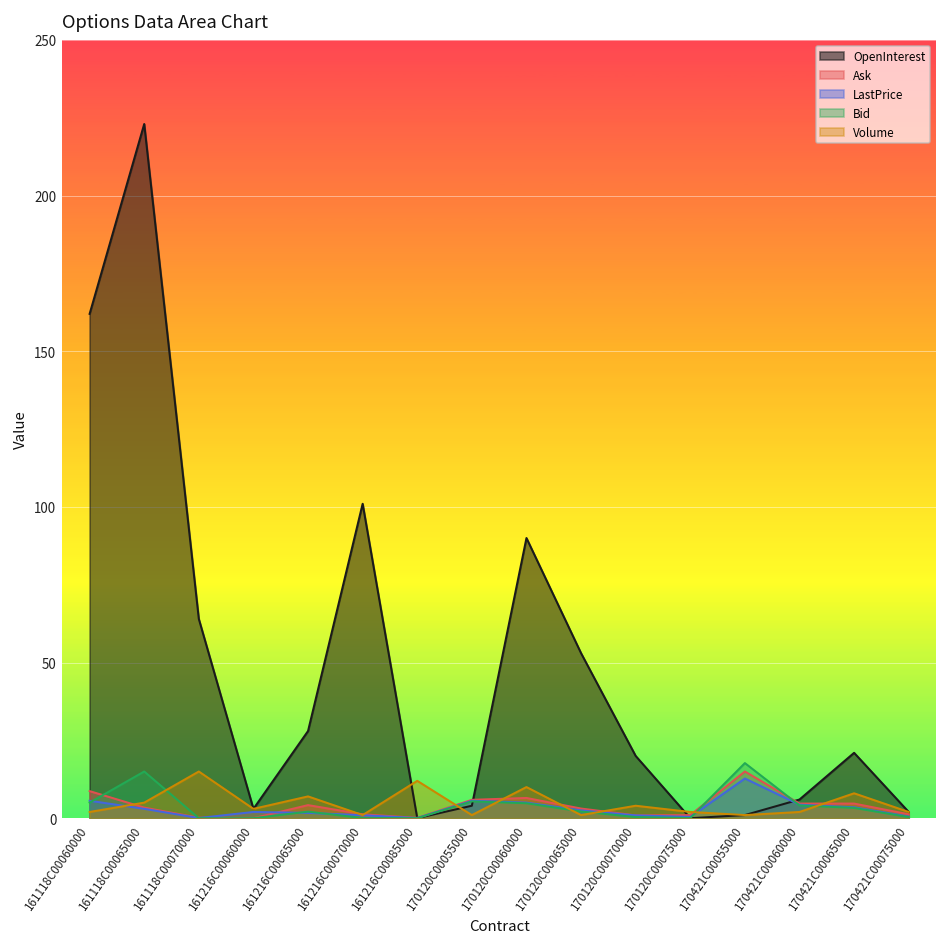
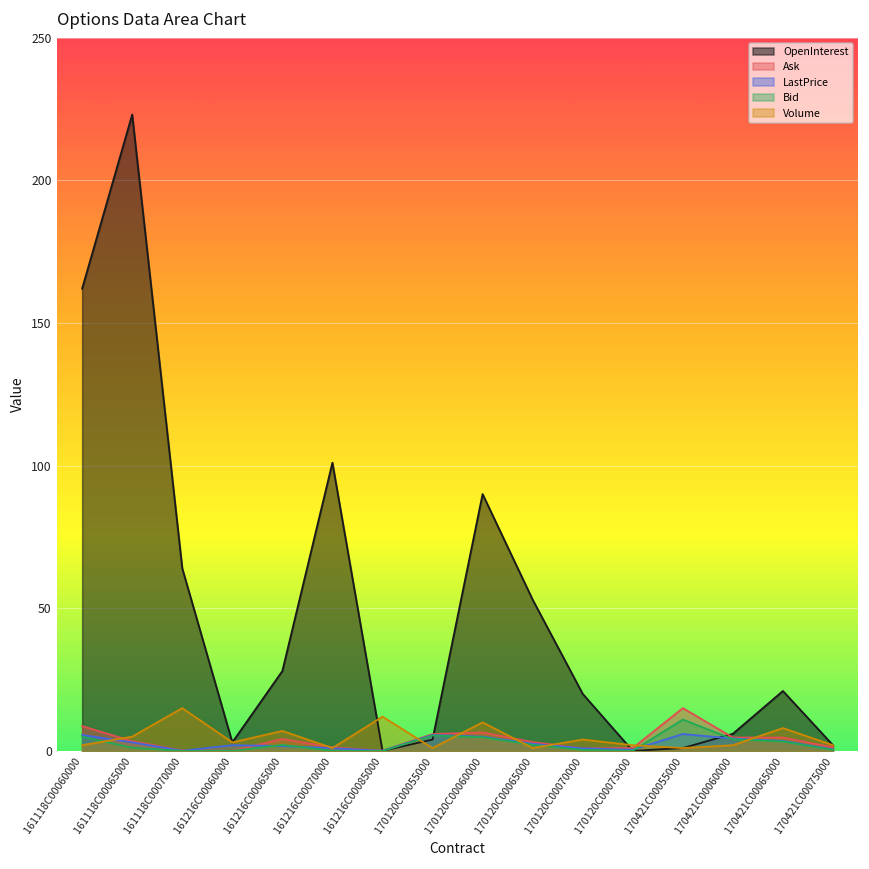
Bid, 161118C00065000: 15 -> 1
LastPrice, 170421C00055000: 13 -> 6
Bid, 170421C00055000: 18 -> 11
